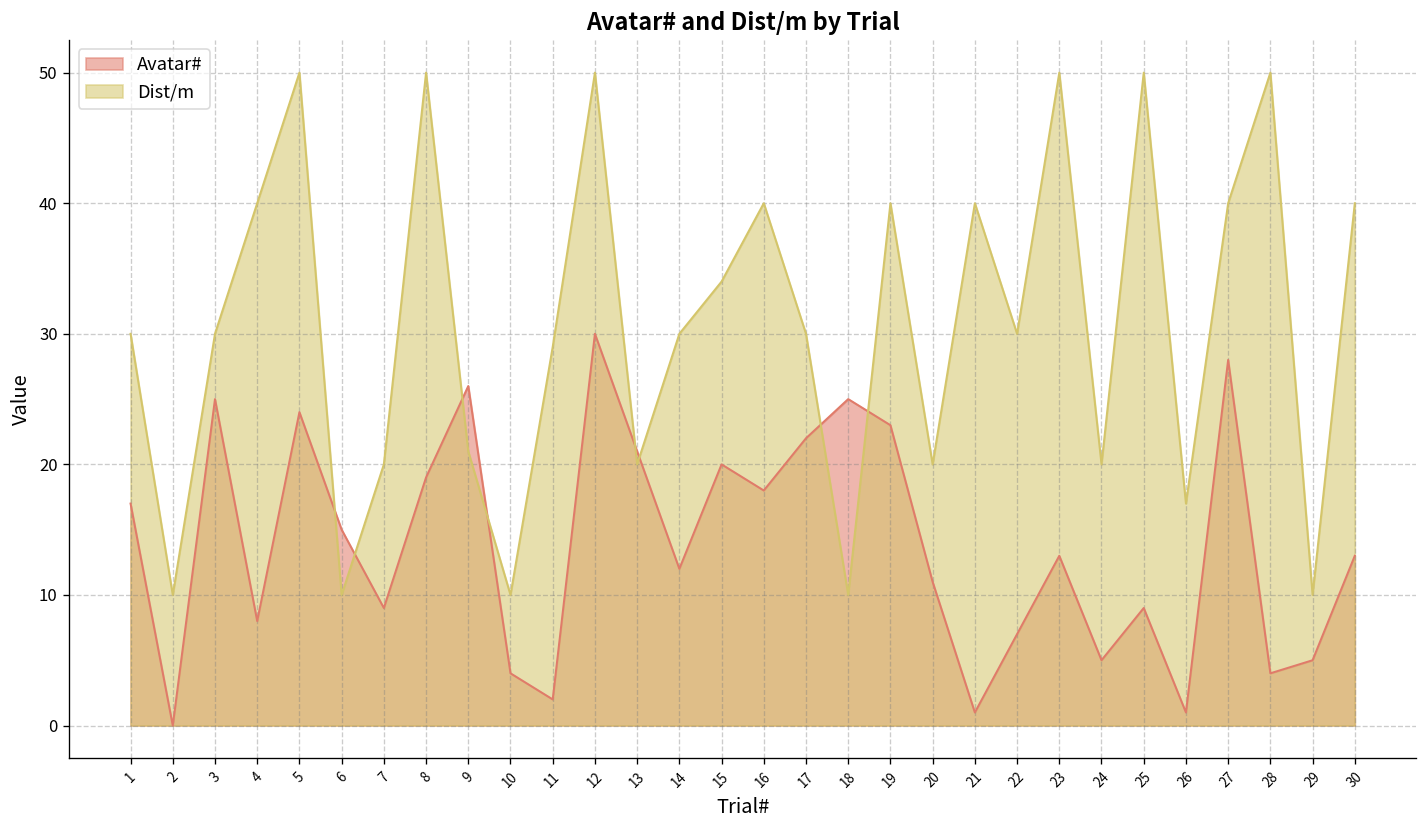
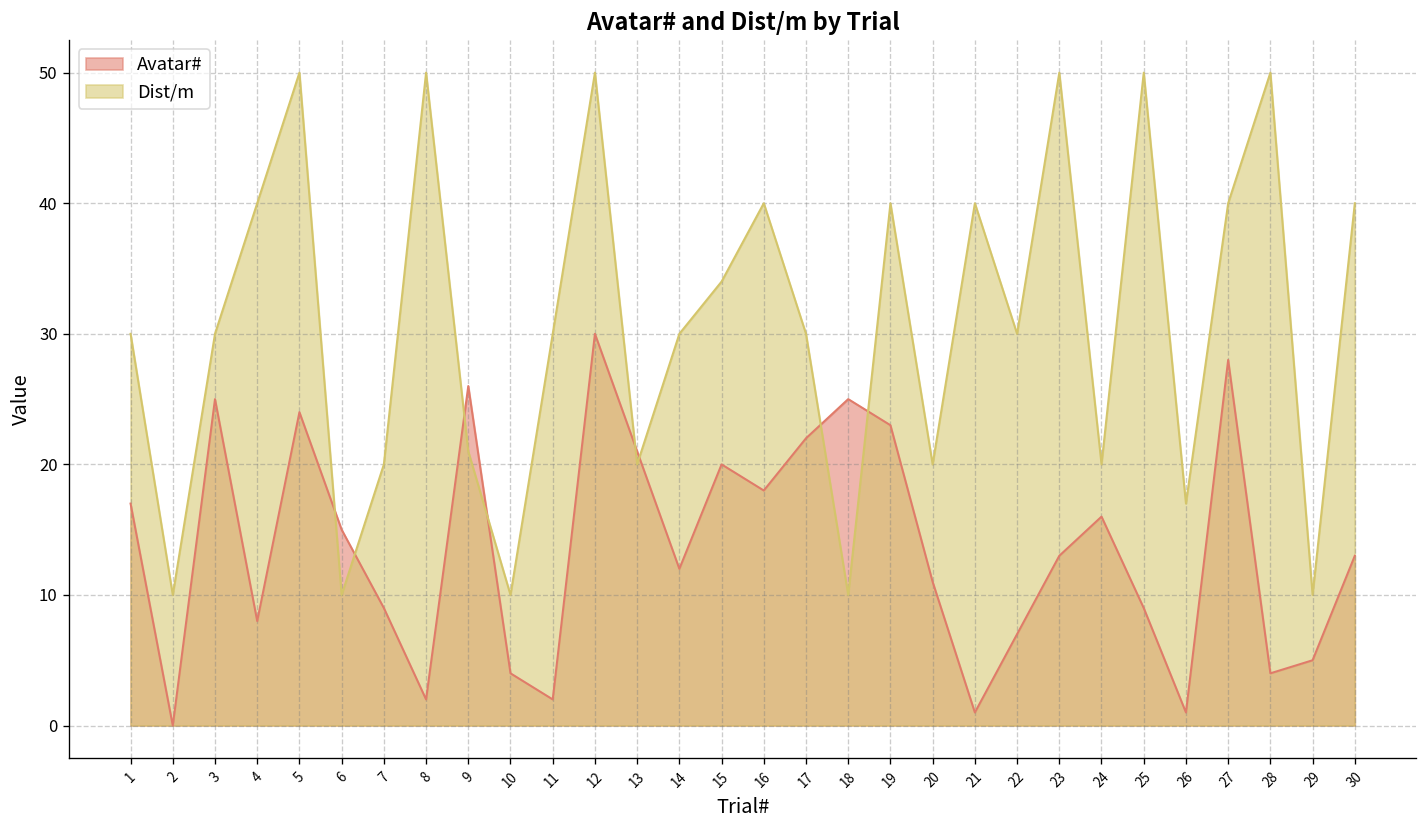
Avatar#, 8: 19 -> 2
Dist/m, 11: 29 -> 30
Avatar#, 24: 5 -> 16
